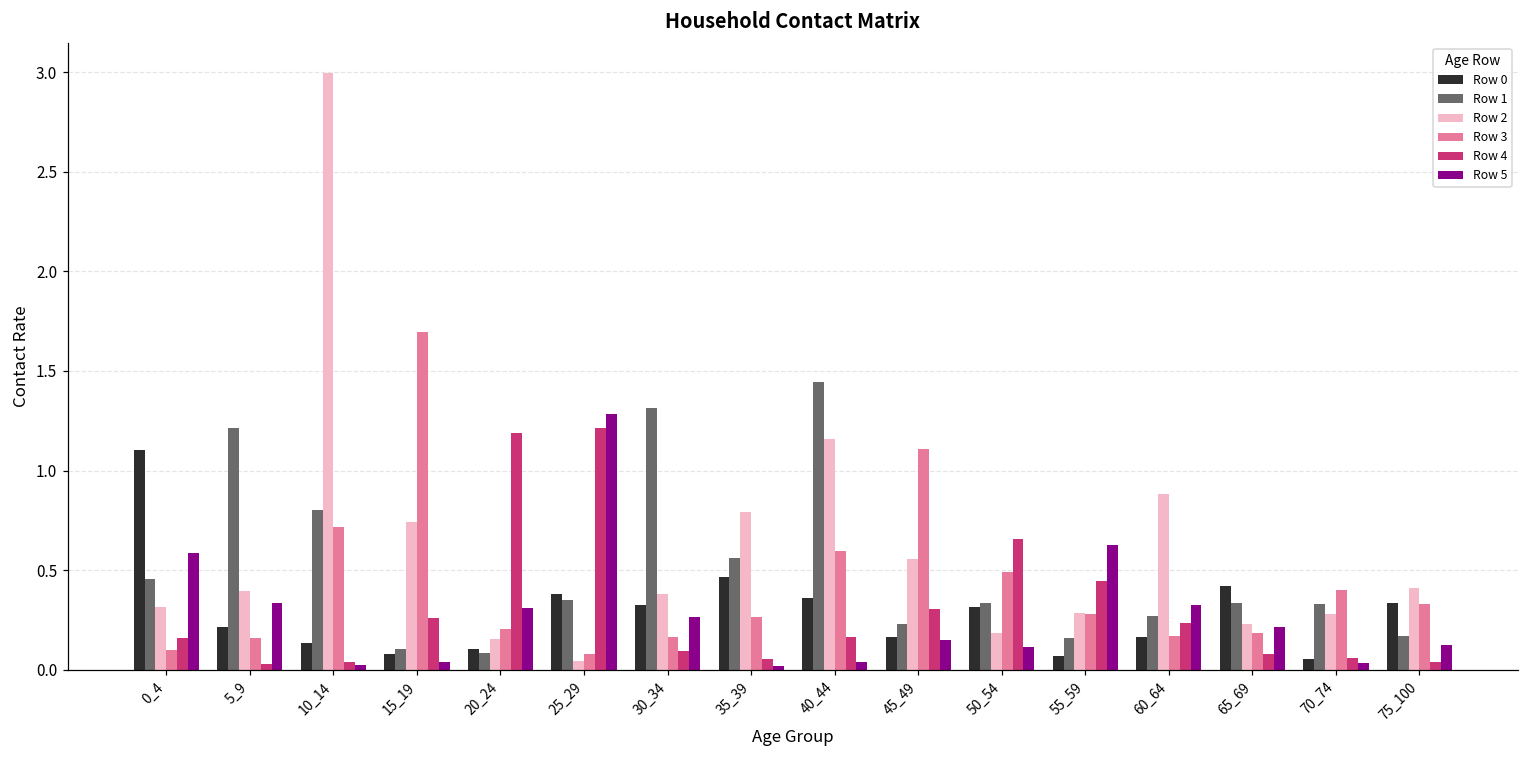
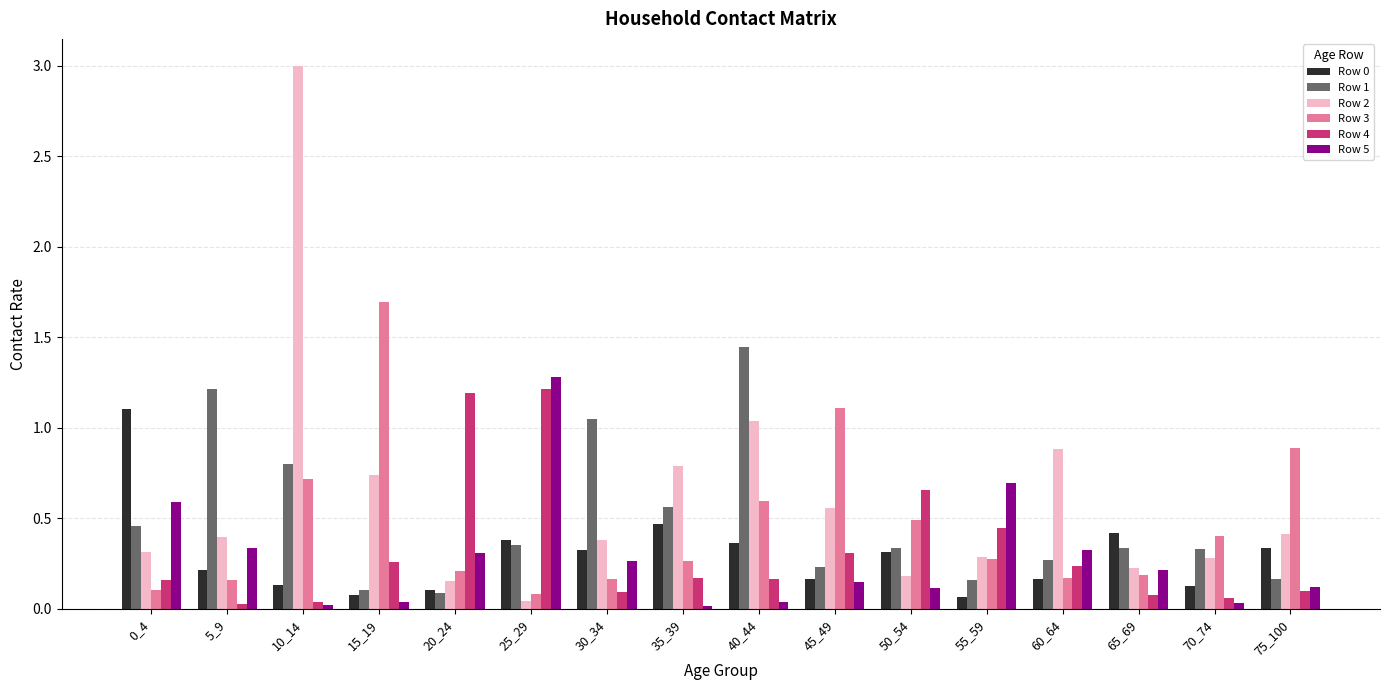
Row 1, 30_34: 1.31 -> 1.05
Row 4, 35_39: 0.05 -> 0.17
Row 2, 40_44: 1.16 -> 1.04
Row 5, 55_59: 0.63 -> 0.70
Row 0, 70_74: 0.05 -> 0.13
Row 3, 75_100: 0.33 -> 0.89
Row 4, 75_100: 0.04 -> 0.10
